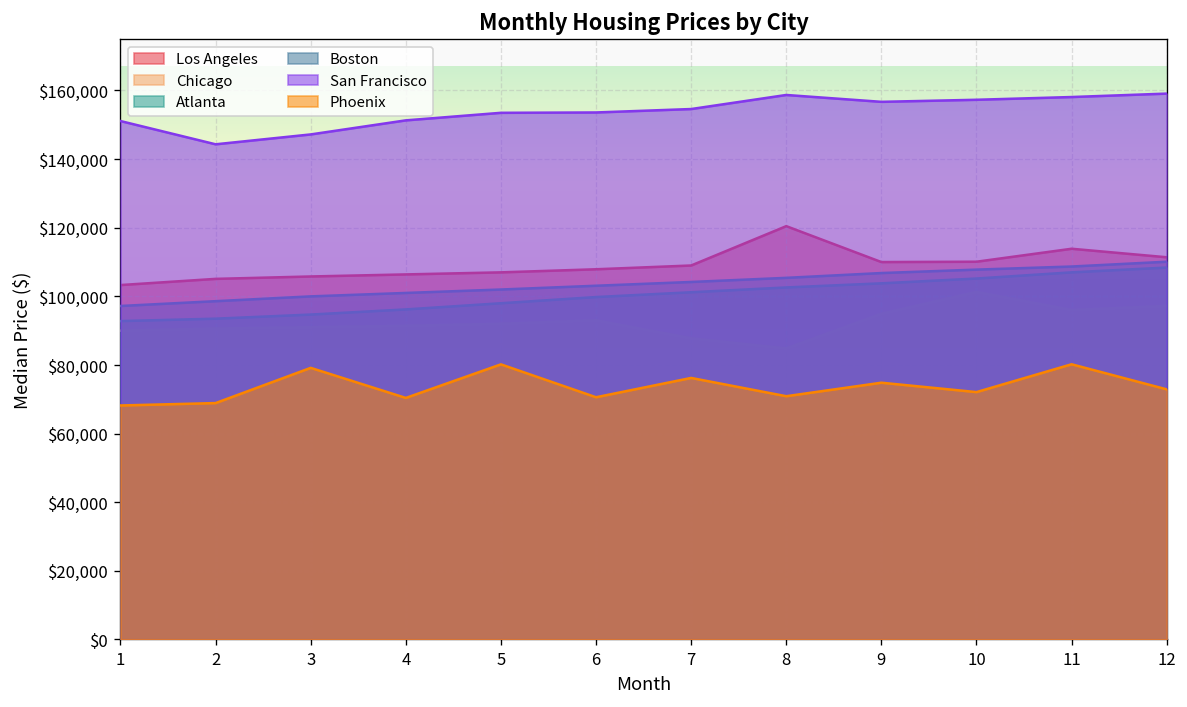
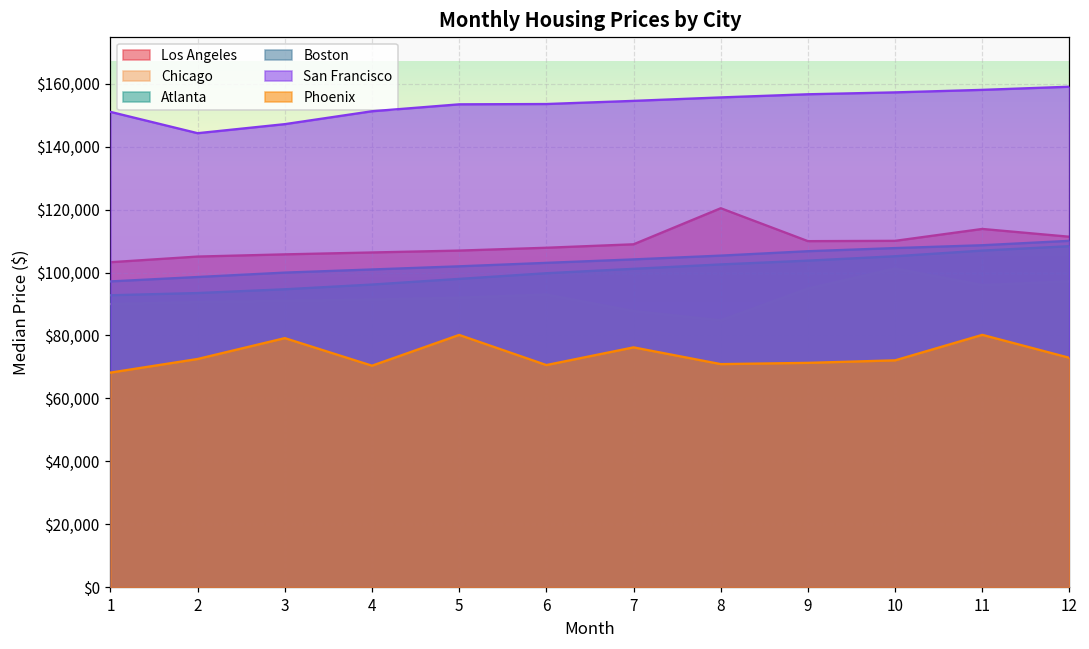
Phoenix, 2: $69,000 -> $73,000
San Francisco, 8: $159,000 -> $156,000
Phoenix, 9: $75,000 -> $71,000
